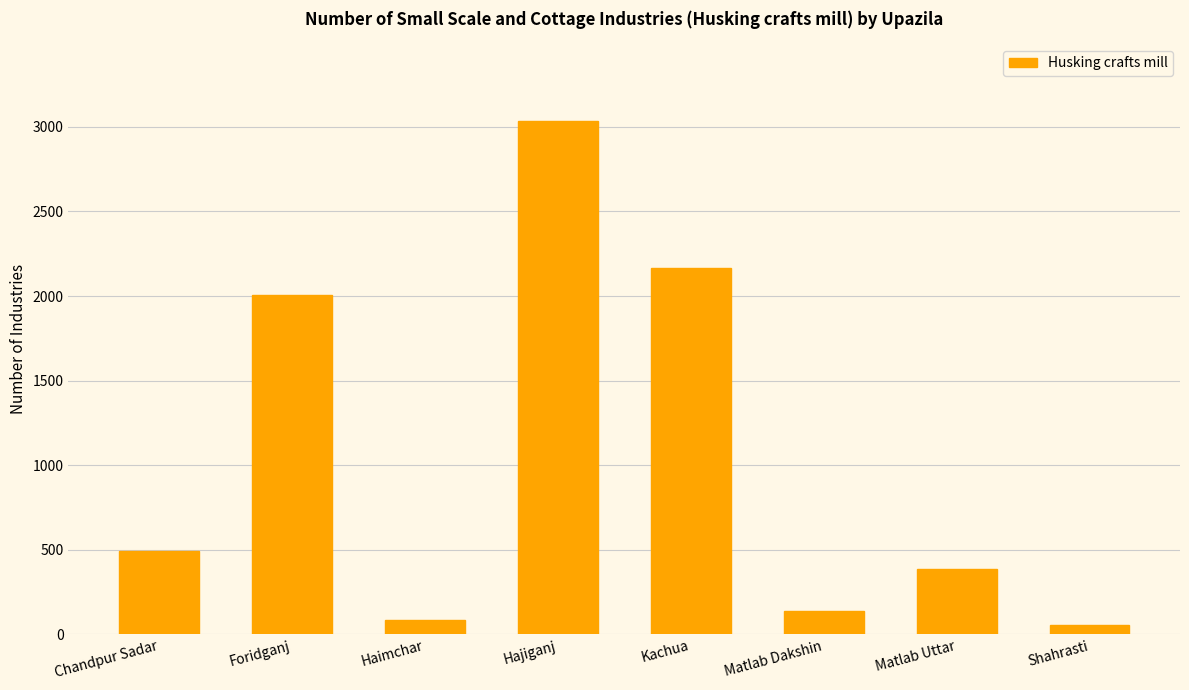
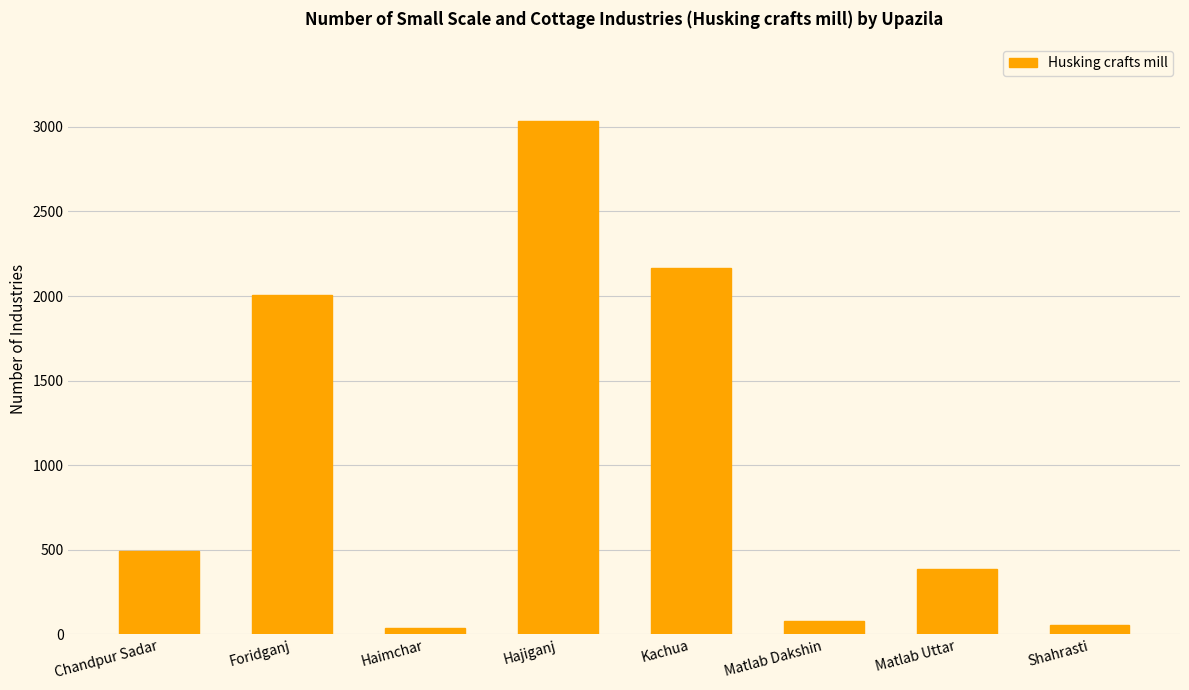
Haimchar: 90 -> 40
Matlab Dakshin: 140 -> 80
